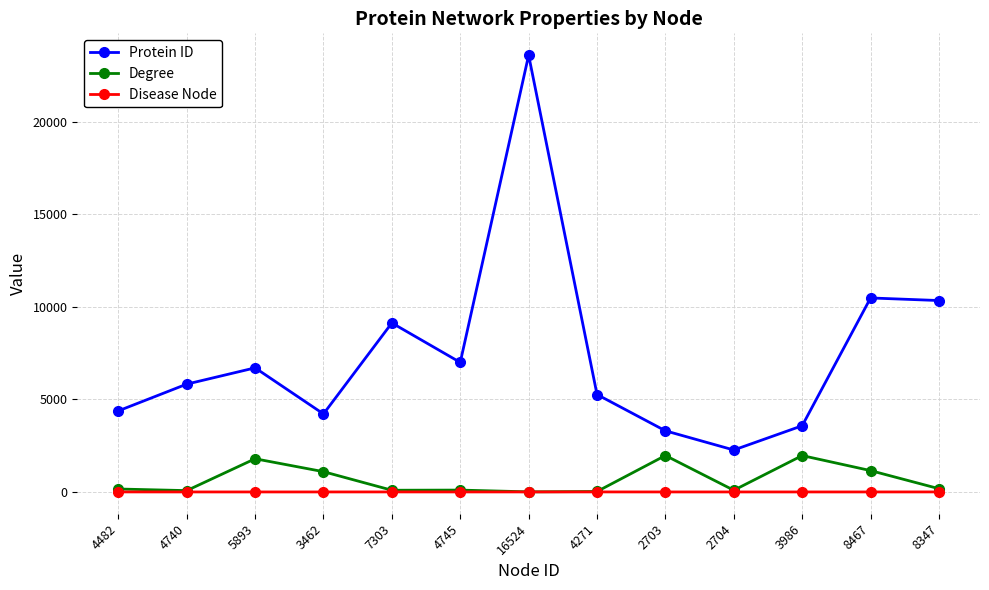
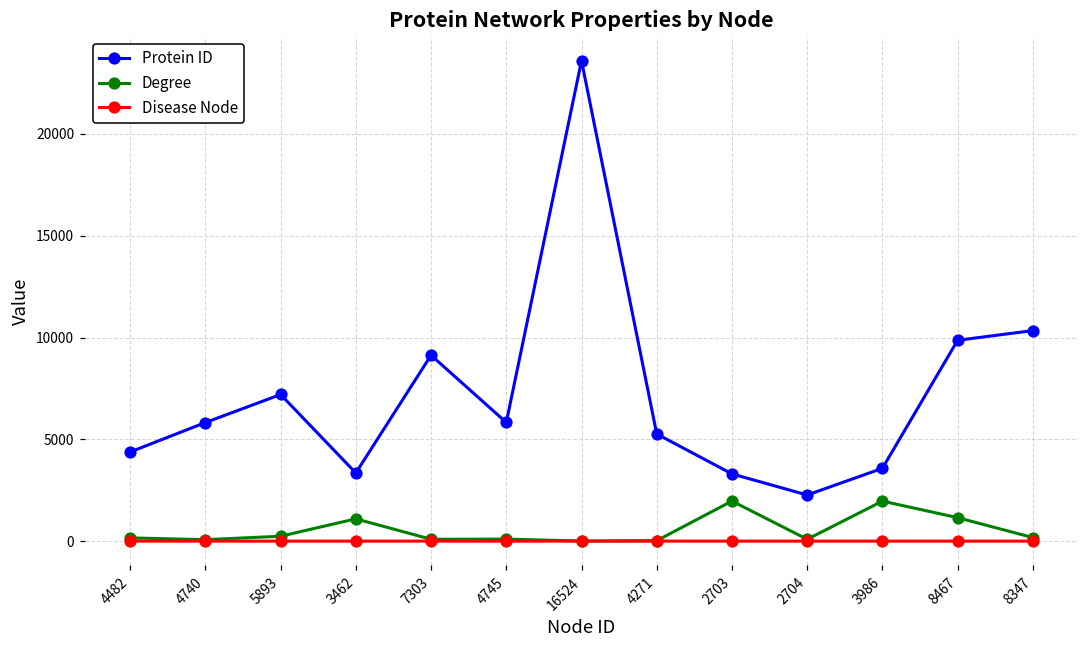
Protein ID, 5893: 6700 -> 7200
Degree, 5893: 1800 -> 200
Protein ID, 3462: 4200 -> 3300
Protein ID, 4745: 7000 -> 5800
Protein ID, 8467: 10500 -> 9900
